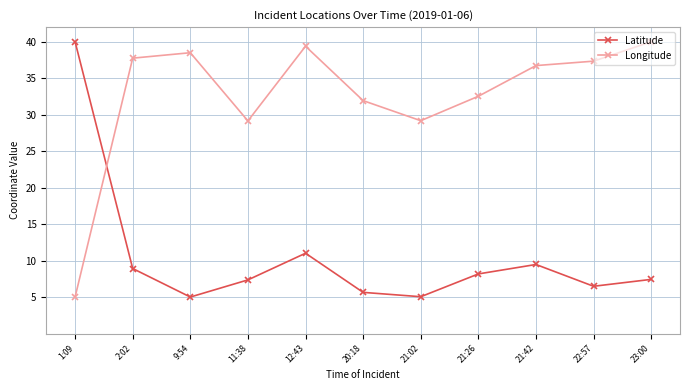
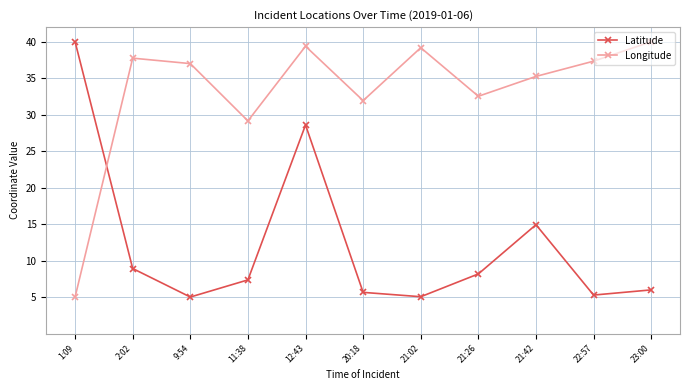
Longitude, 9:54: 38 -> 37
Latitude, 12:43: 11 -> 29
Longitude, 21:02: 29 -> 39
Latitude, 21:42: 9 -> 15
Longitude, 21:42: 37 -> 35
Latitude, 22:57: 6 -> 5
Latitude, 23:00: 7 -> 6
